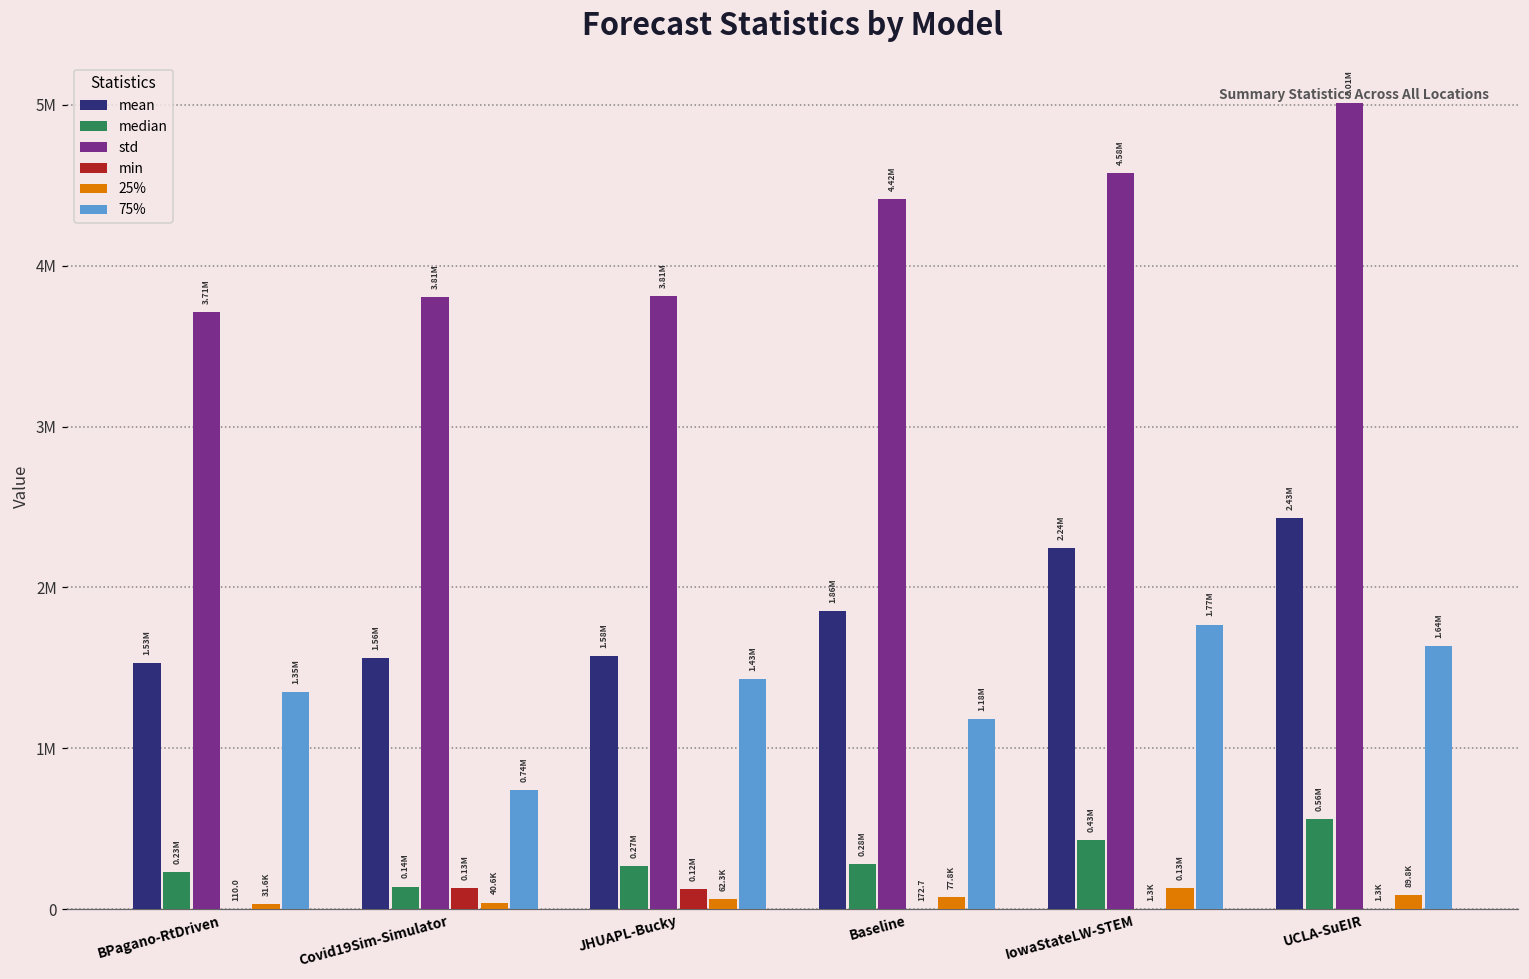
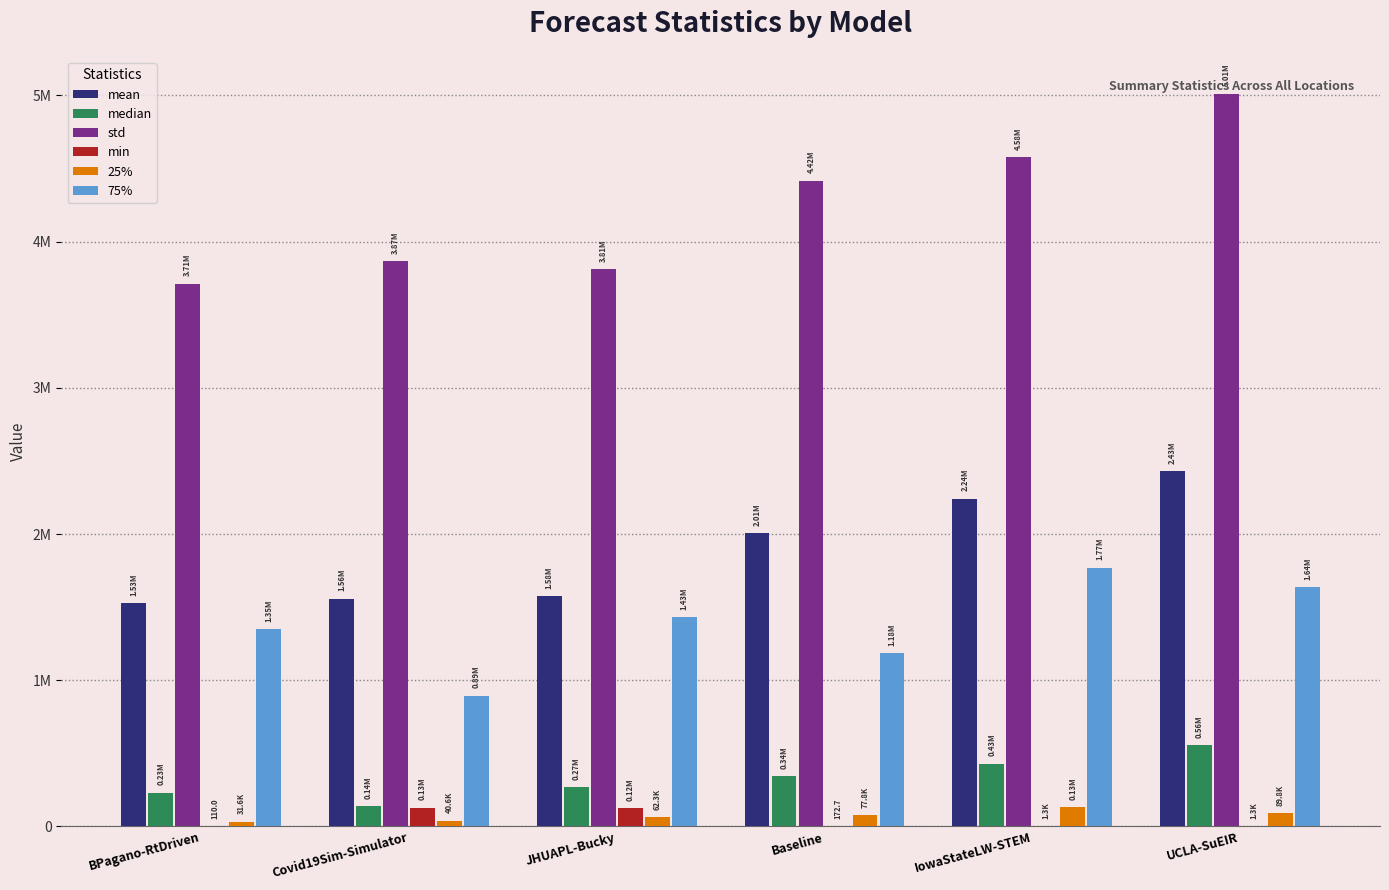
std, Covid19Sim-Simulator: 3.81M -> 3.87M
75%, Covid19Sim-Simulator: 0.74M -> 0.89M
mean, Baseline: 1.86M -> 2.01M
median, Baseline: 0.28M -> 0.34M
